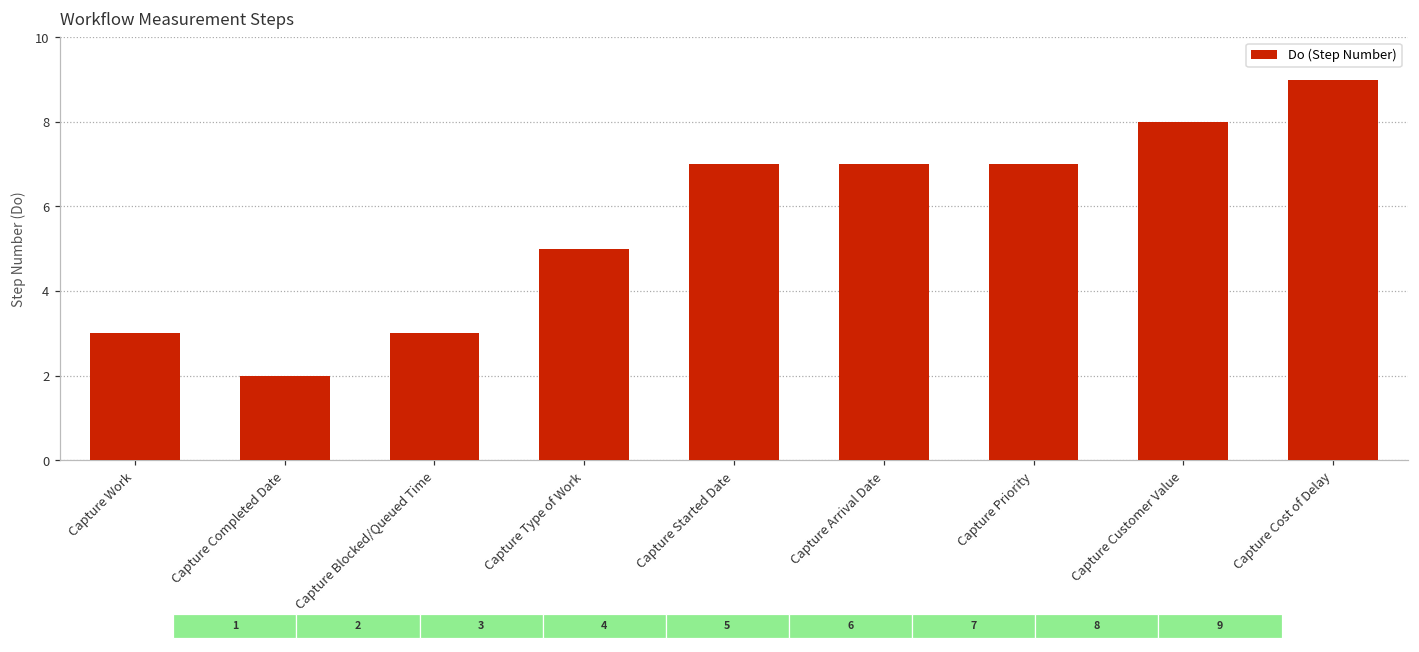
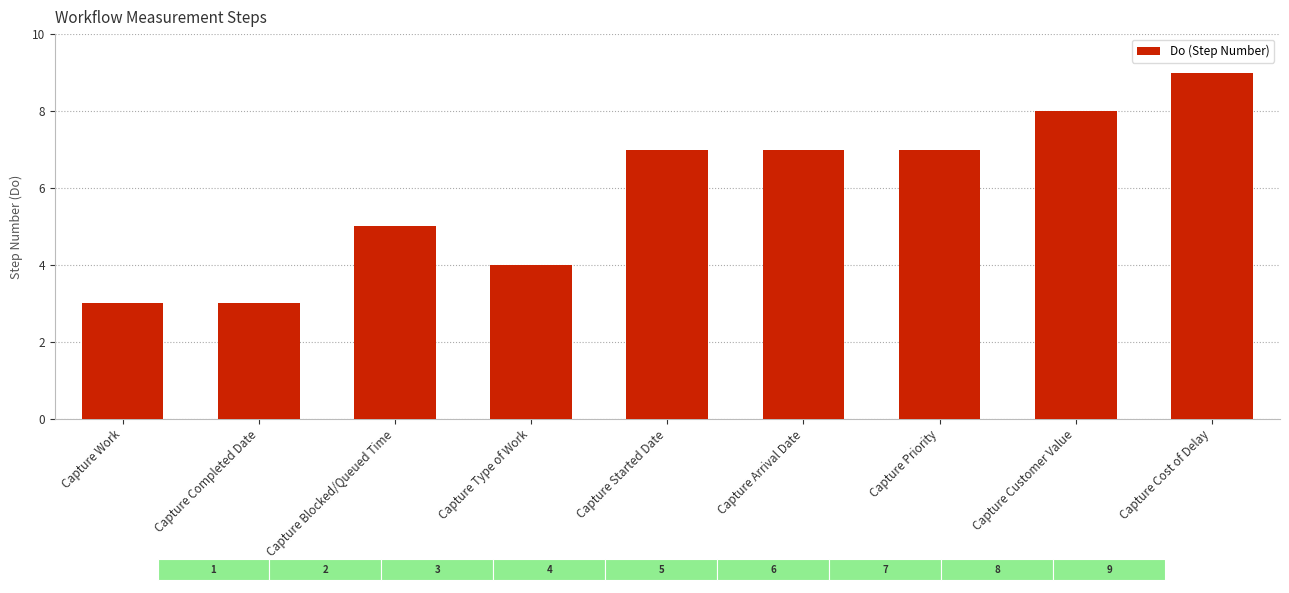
Workflow Measurement Steps, Capture Completed Date: 2 -> 3
Workflow Measurement Steps, Capture Blocked/Queued Time: 3 -> 5
Workflow Measurement Steps, Capture Type of Work: 5 -> 4
